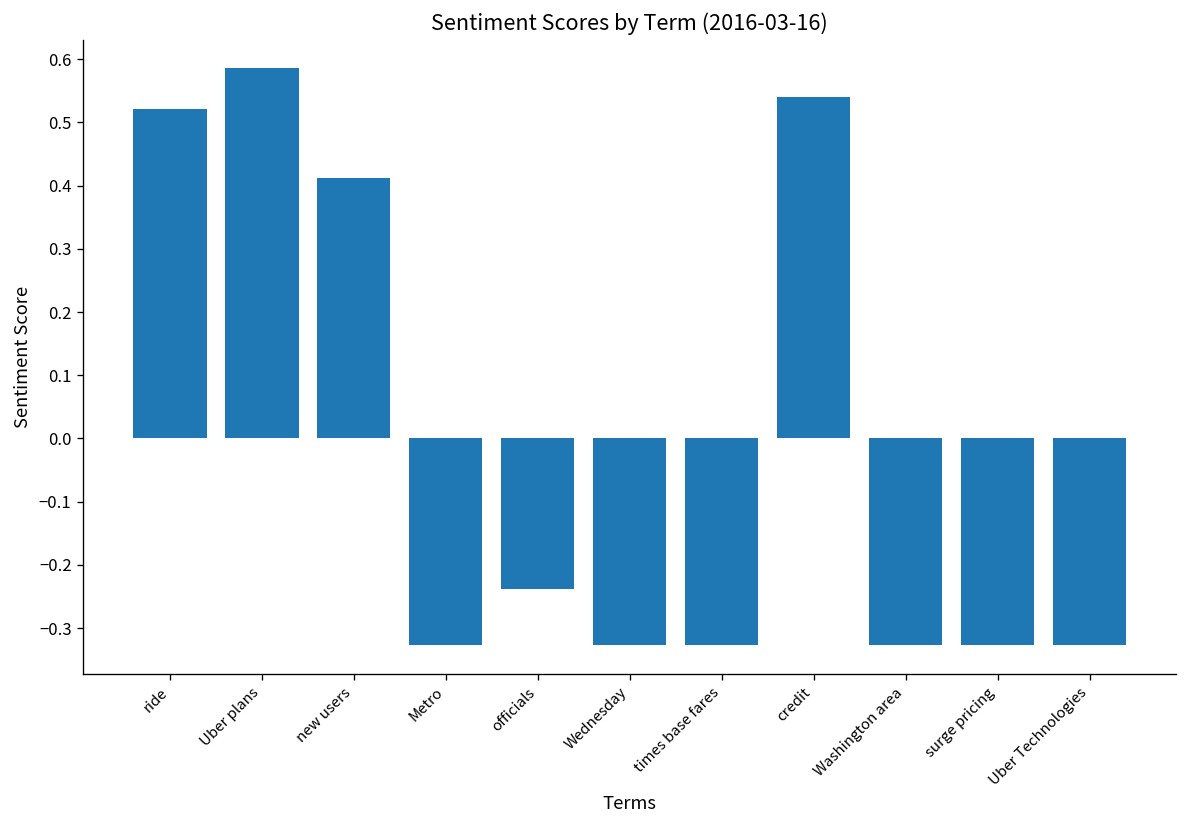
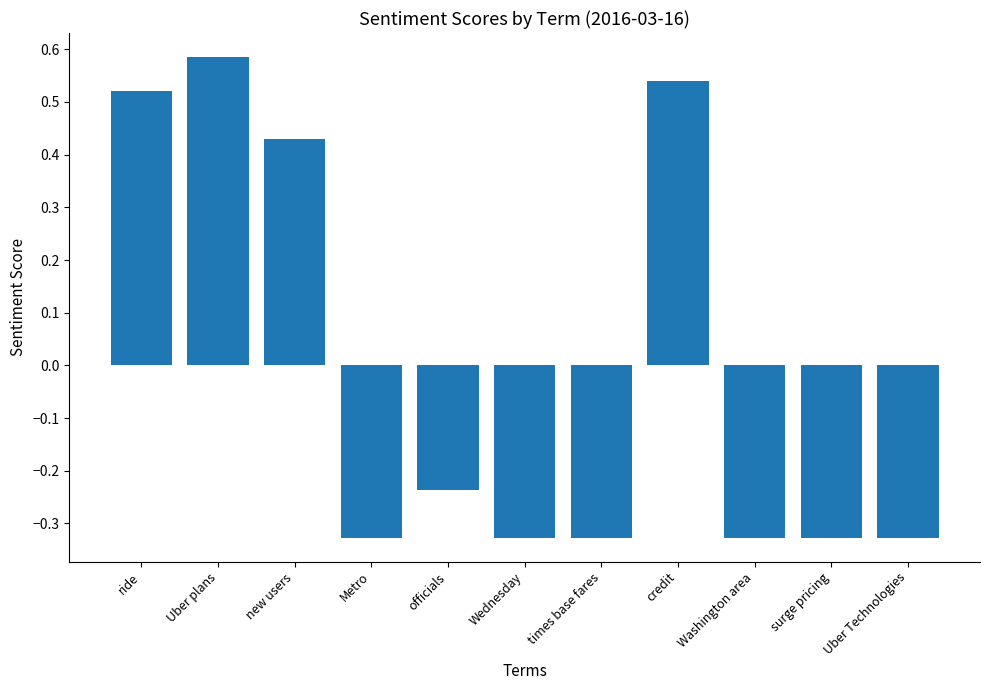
new users: 0.41 -> 0.43
